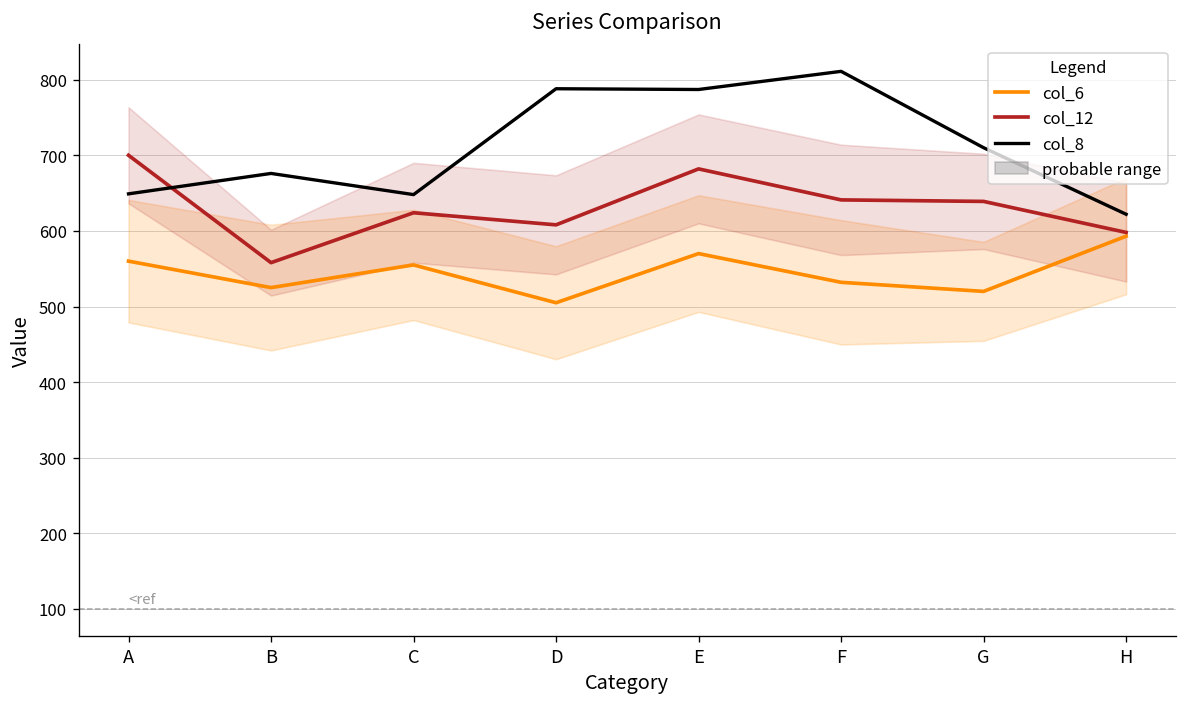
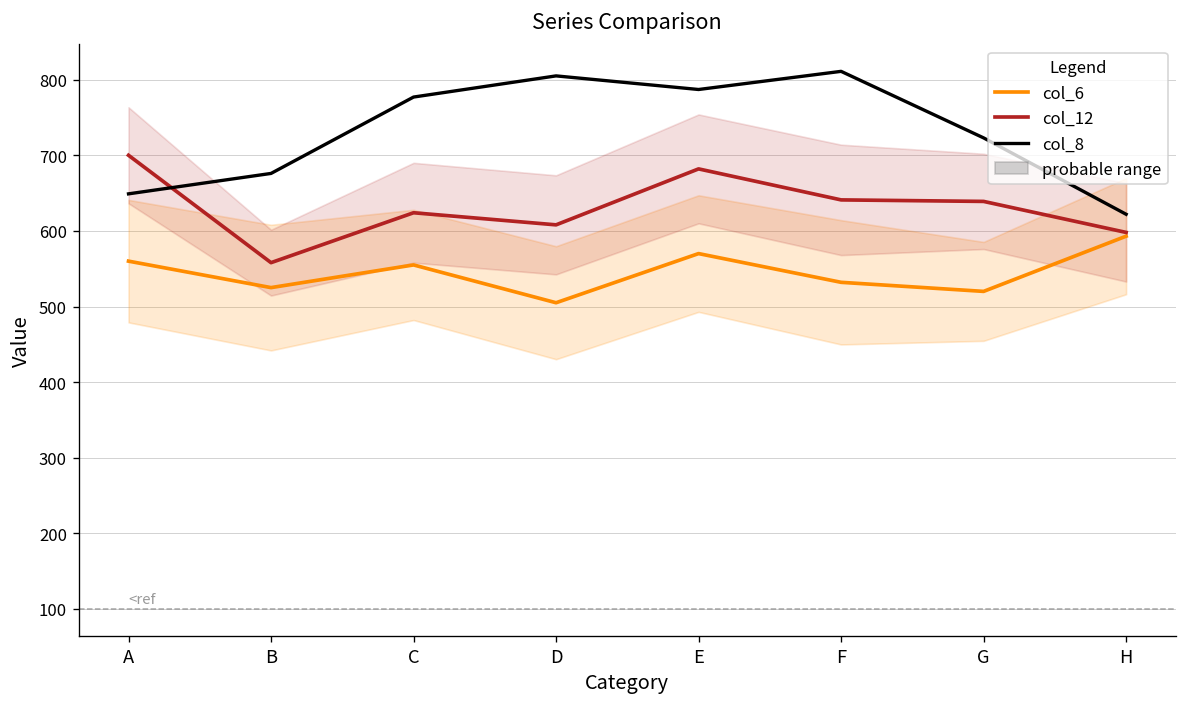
col_8, C: 650 -> 780
col_8, D: 790 -> 810
col_8, G: 710 -> 720
